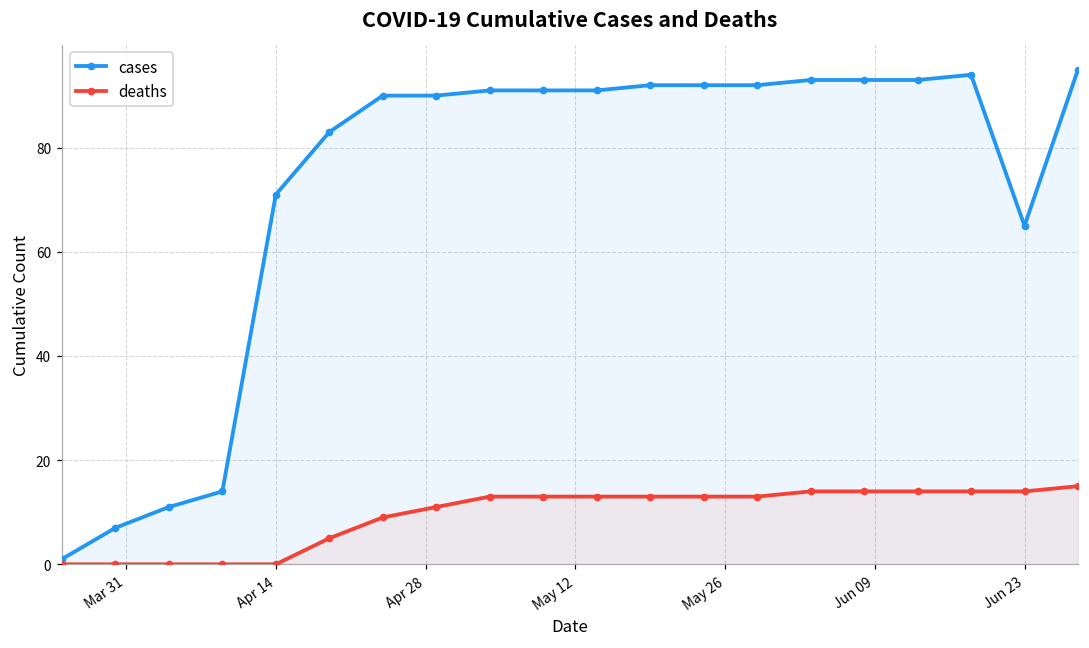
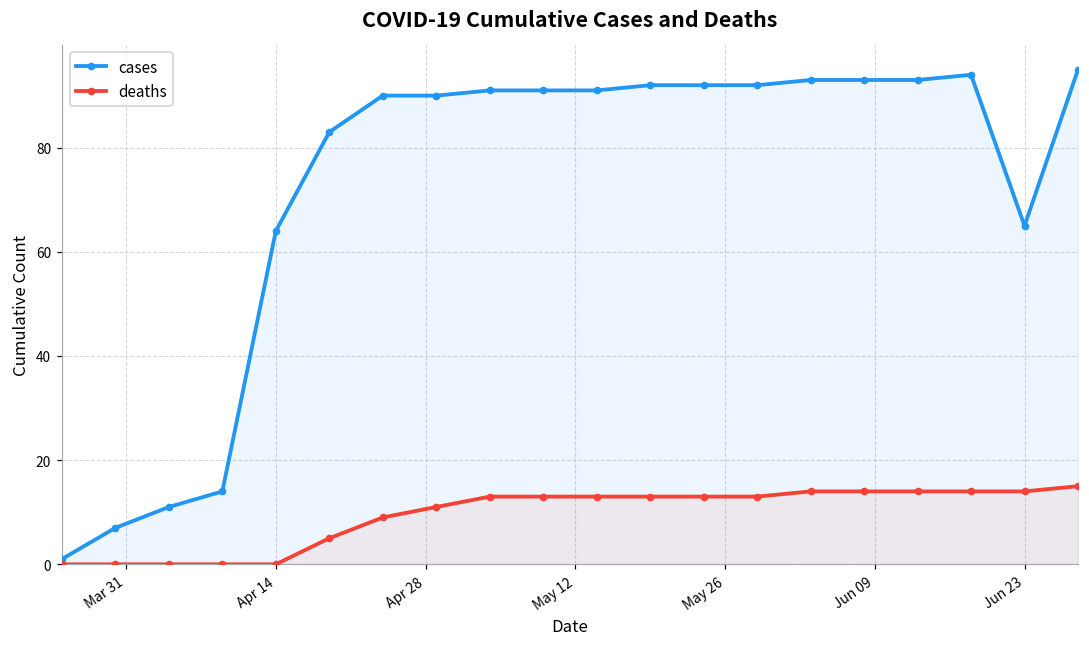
cases, Apr 14: 71 -> 64
